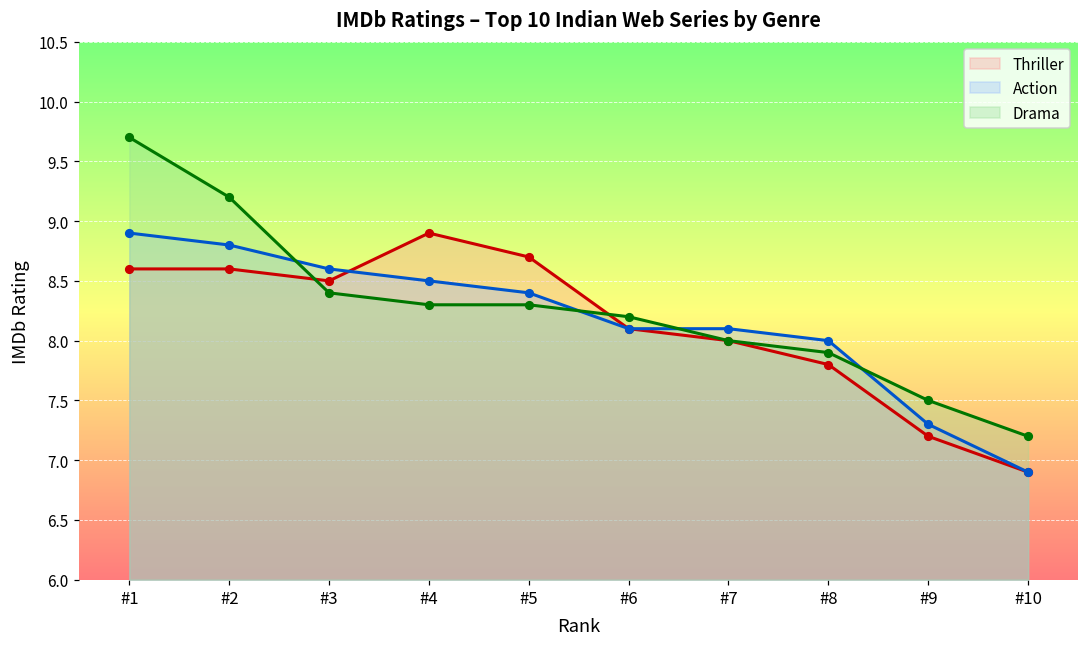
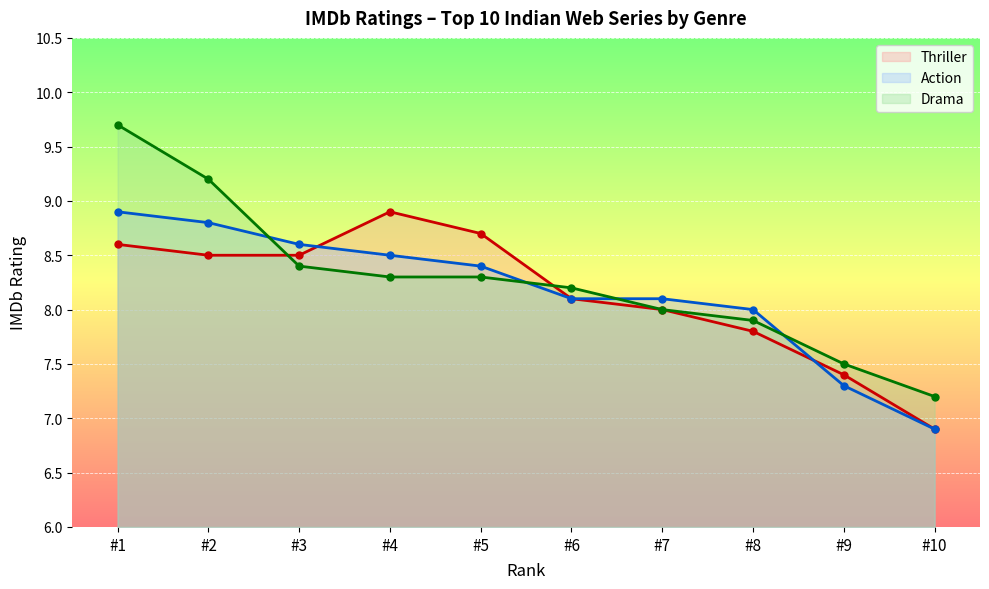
Thriller, #2: 8.6 -> 8.5
Thriller, #9: 7.2 -> 7.4
